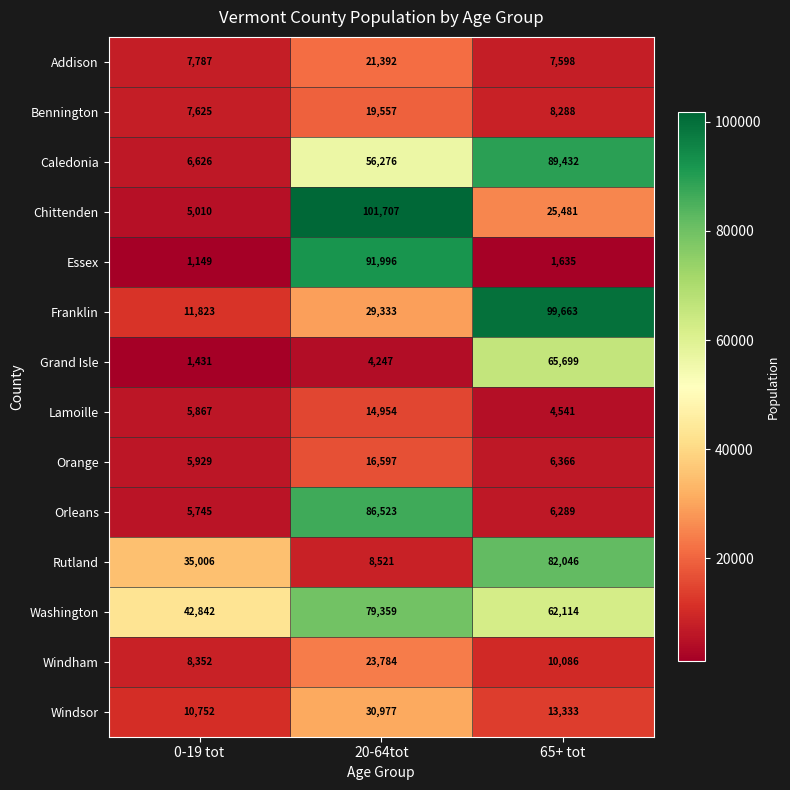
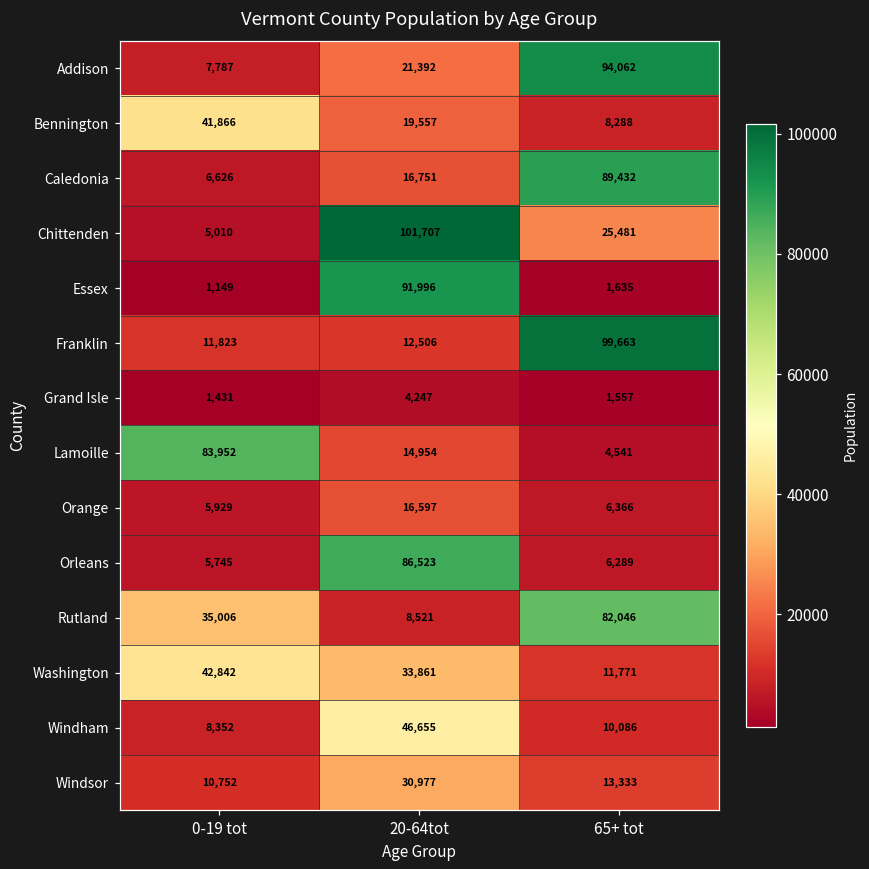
Addison, 65+ tot: 7,598 -> 94,062
Bennington, 0-19 tot: 7,625 -> 41,866
Caledonia, 20-64tot: 56,276 -> 16,751
Franklin, 20-64tot: 29,333 -> 12,506
Grand Isle, 65+ tot: 65,699 -> 1,557
Lamoille, 0-19 tot: 5,867 -> 83,952
Washington, 20-64tot: 79,359 -> 33,861
Washington, 65+ tot: 62,114 -> 11,771
Windham, 20-64tot: 23,784 -> 46,655
